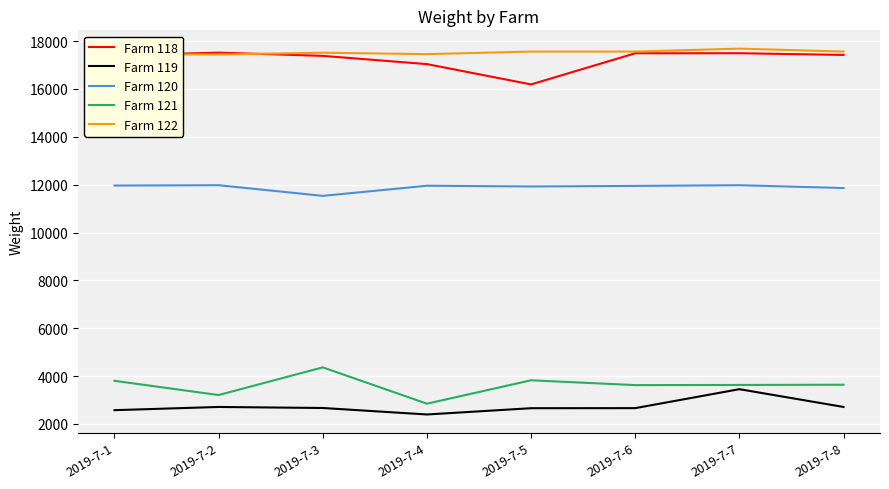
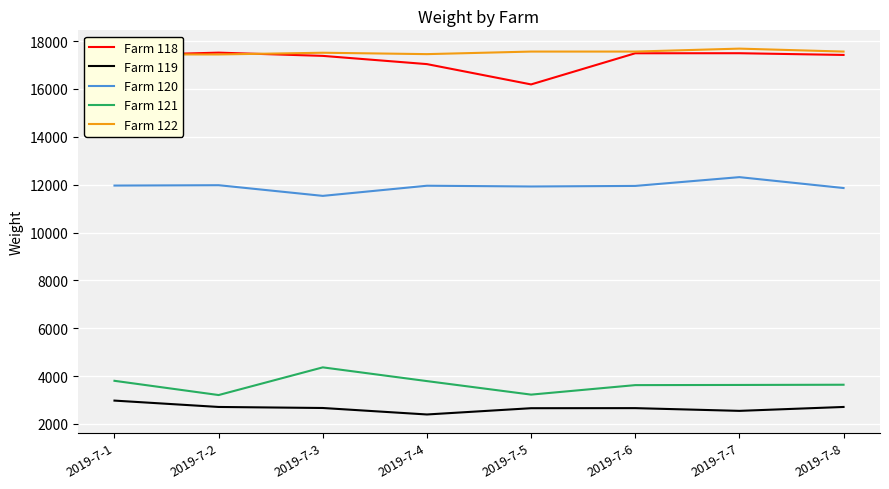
Farm 119, 2019-7-1: 2600 -> 3000
Farm 121, 2019-7-4: 2800 -> 3800
Farm 121, 2019-7-5: 3800 -> 3200
Farm 119, 2019-7-7: 3500 -> 2500
Farm 120, 2019-7-7: 12000 -> 12300
